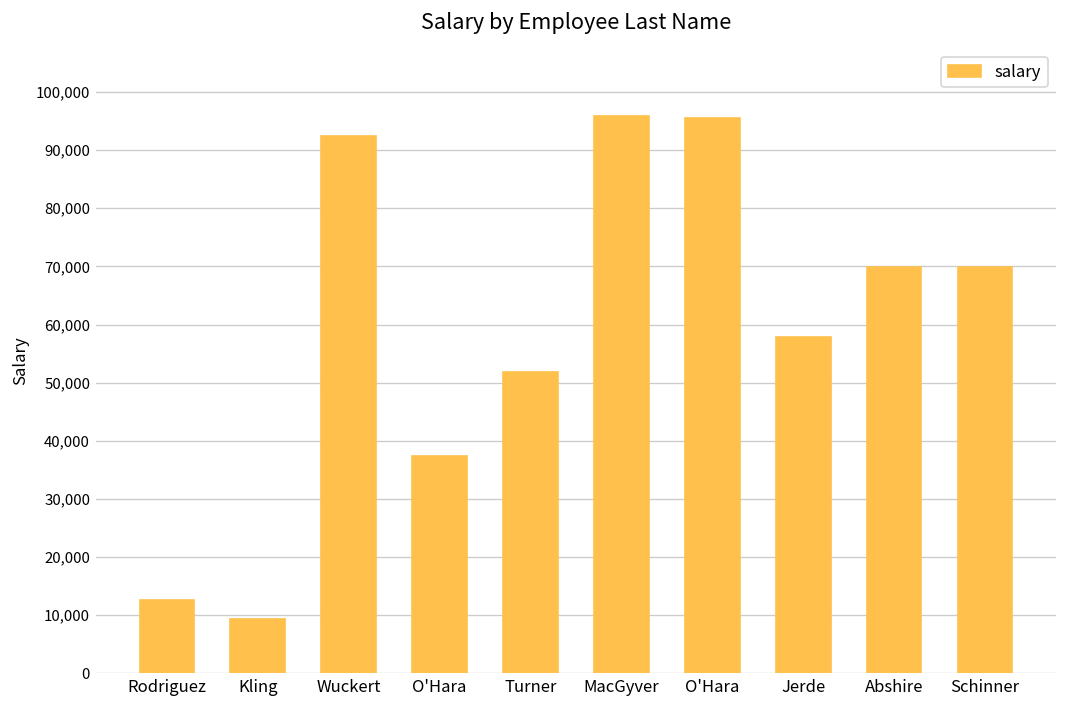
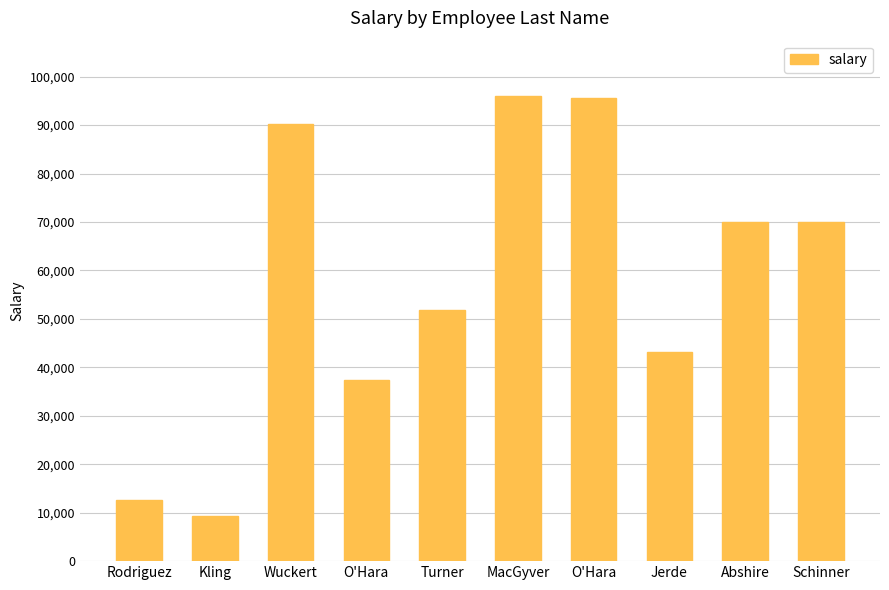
Wuckert: 92,000 -> 90,000
Jerde: 58,000 -> 43,000
